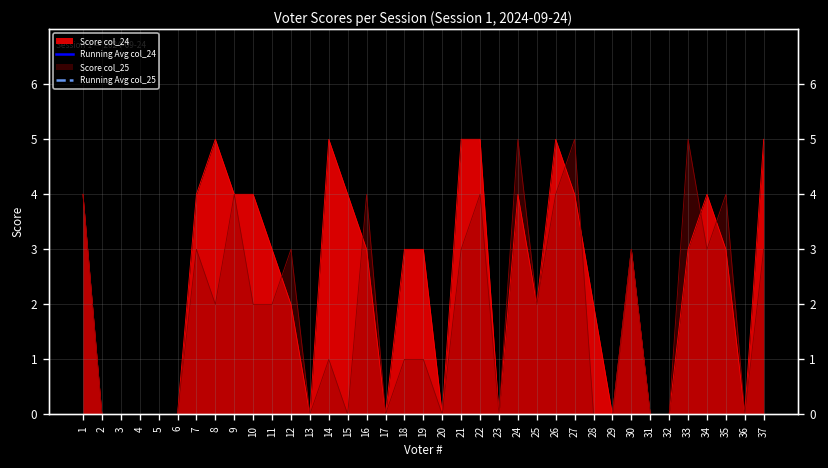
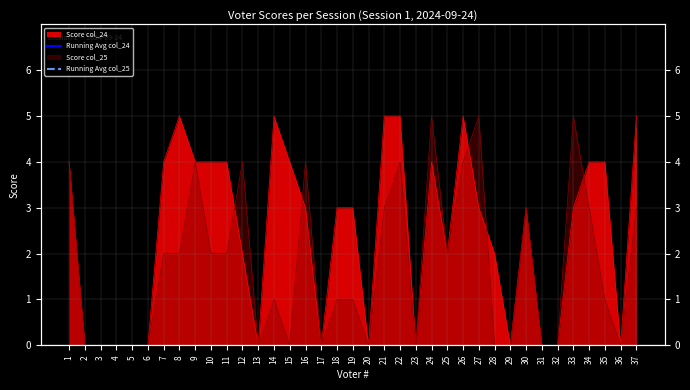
Score col_25, 7: 3 -> 2
Score col_24, 11: 3 -> 4
Score col_25, 12: 3 -> 4
Score col_24, 27: 4 -> 3
Score col_24, 35: 3 -> 4
Score col_25, 35: 4 -> 1
